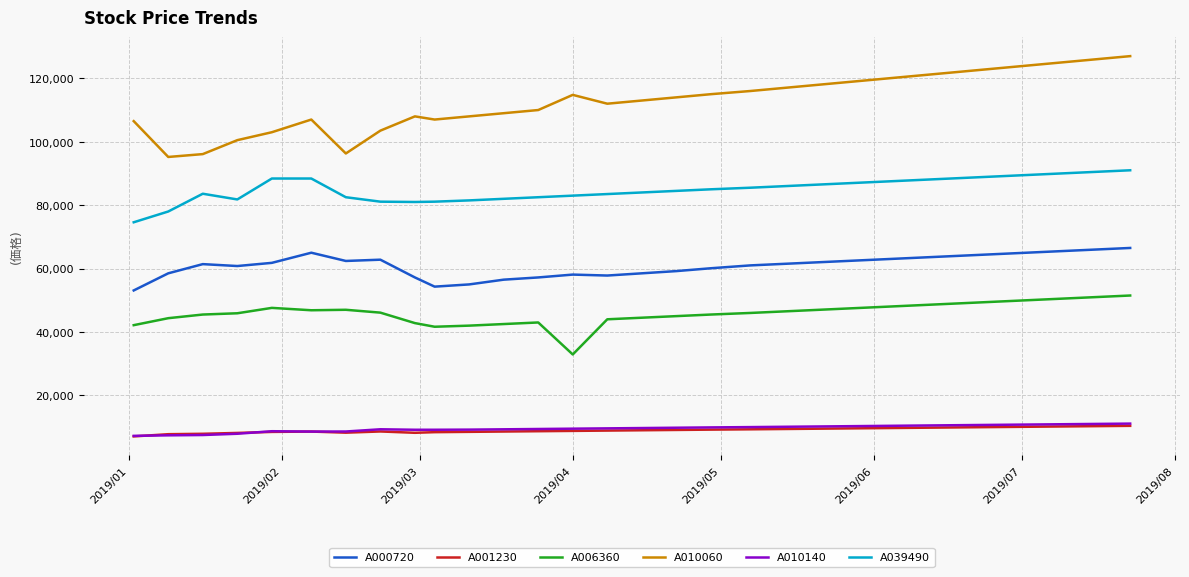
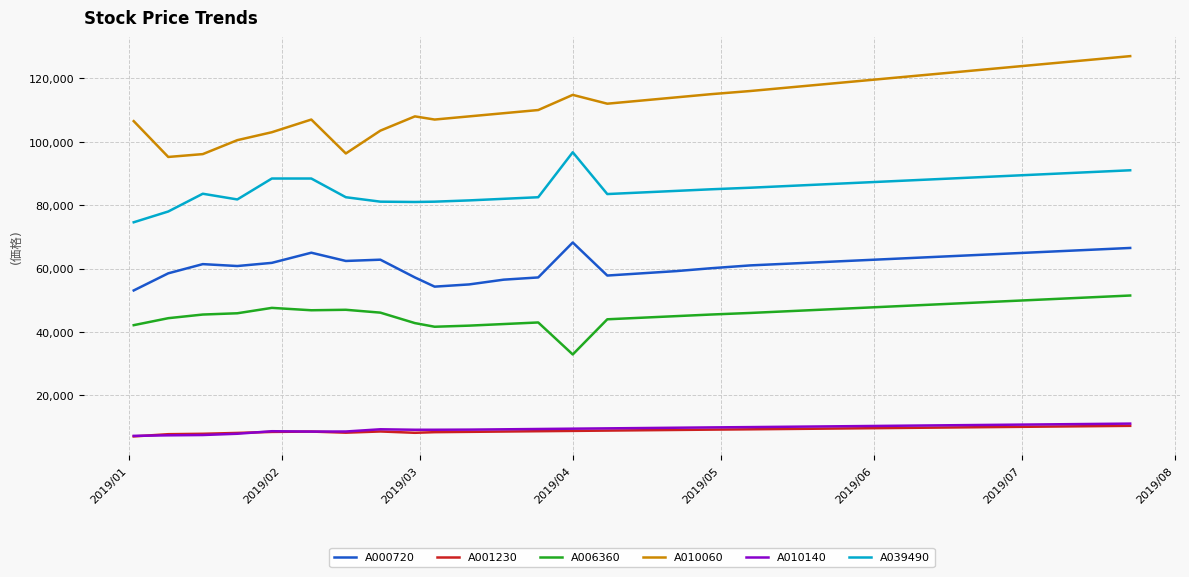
A000720, 2019/04: 58,000 -> 68,000
A039490, 2019/04: 83,000 -> 97,000
